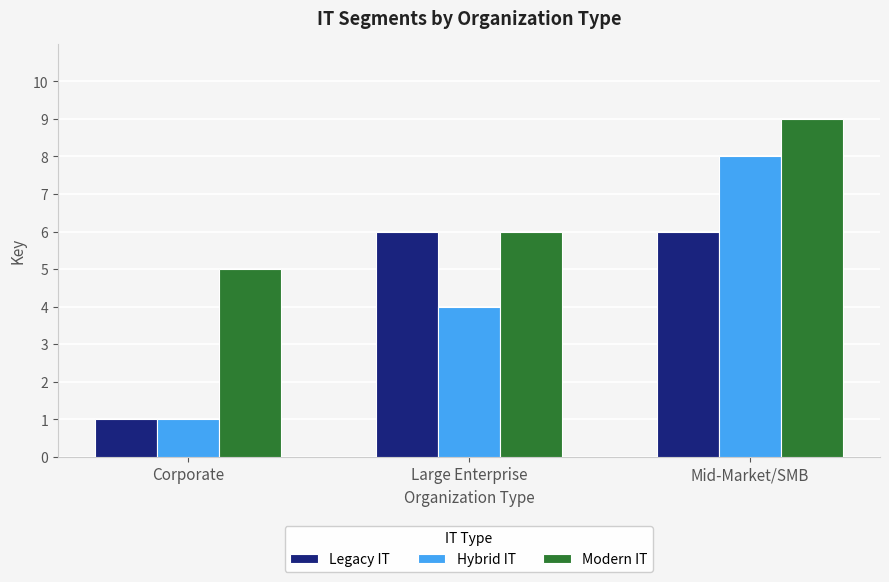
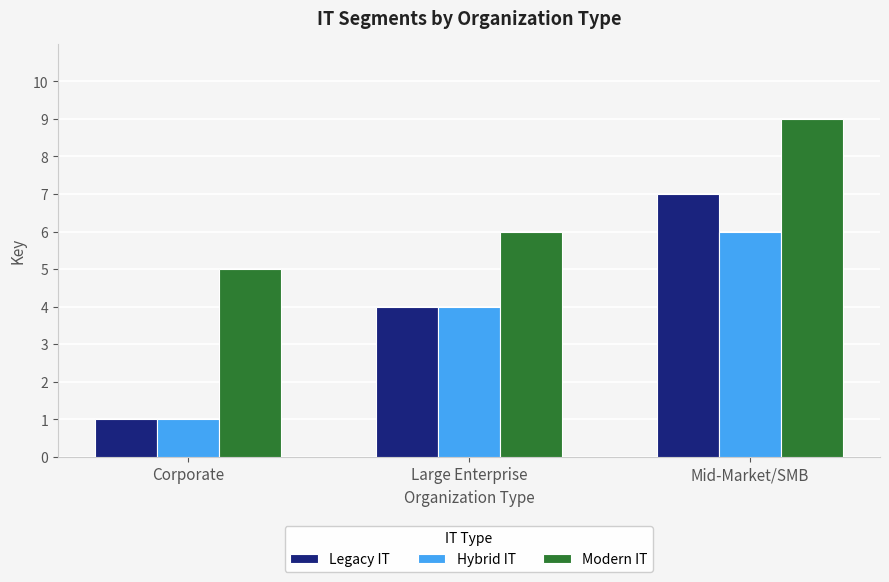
Legacy IT, Large Enterprise: 6 -> 4
Legacy IT, Mid-Market/SMB: 6 -> 7
Hybrid IT, Mid-Market/SMB: 8 -> 6
